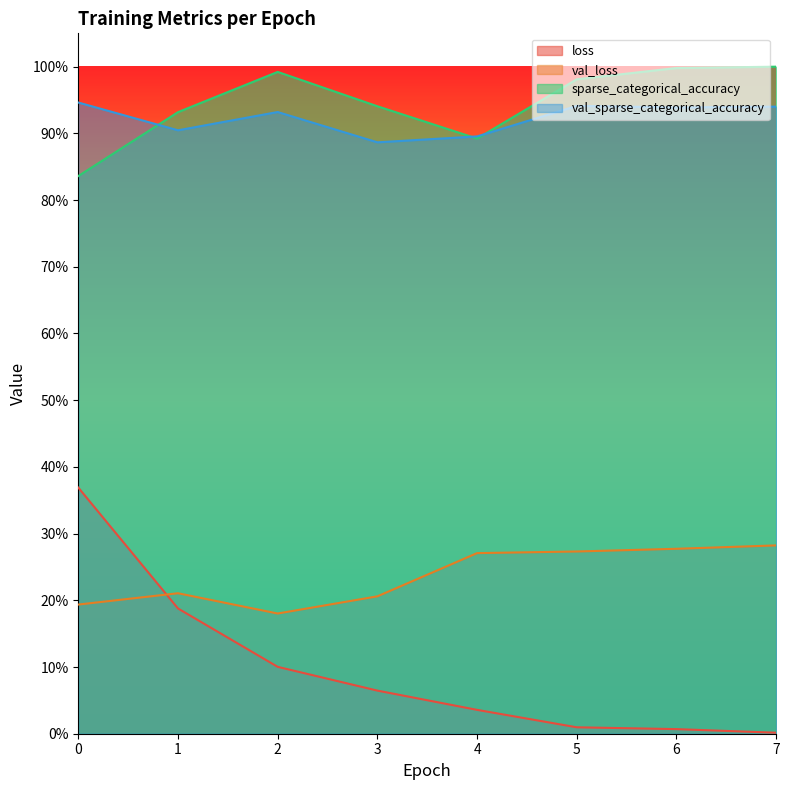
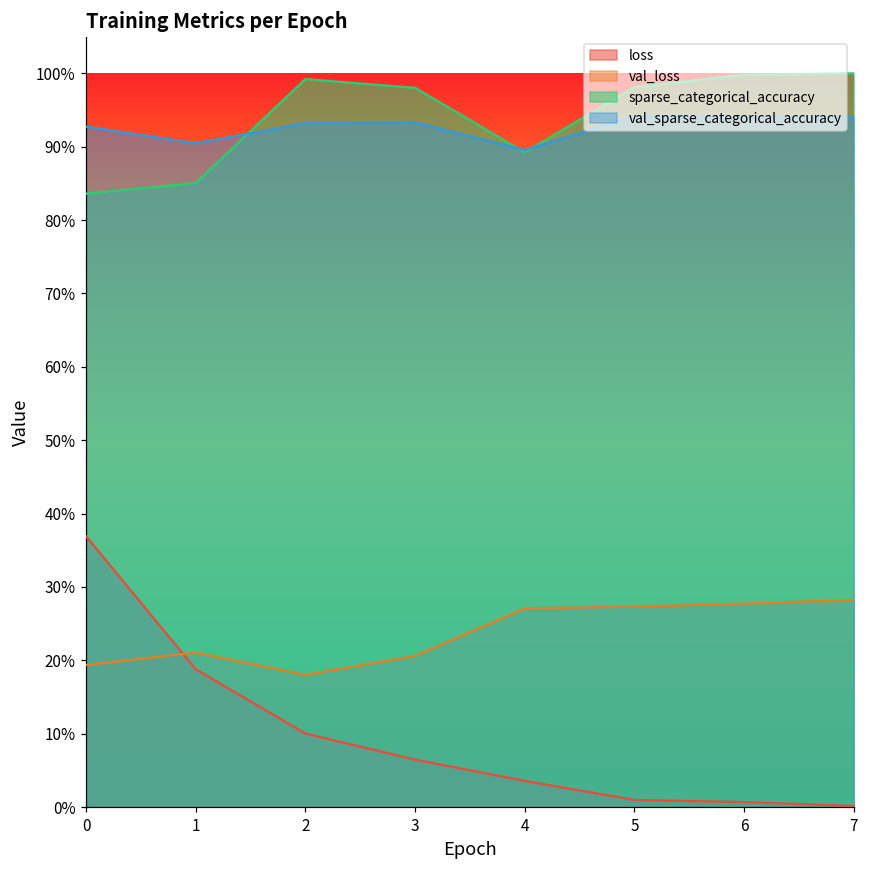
val_sparse_categorical_accuracy, 0: 95% -> 93%
sparse_categorical_accuracy, 1: 93% -> 85%
sparse_categorical_accuracy, 3: 94% -> 98%
val_sparse_categorical_accuracy, 3: 89% -> 93%
